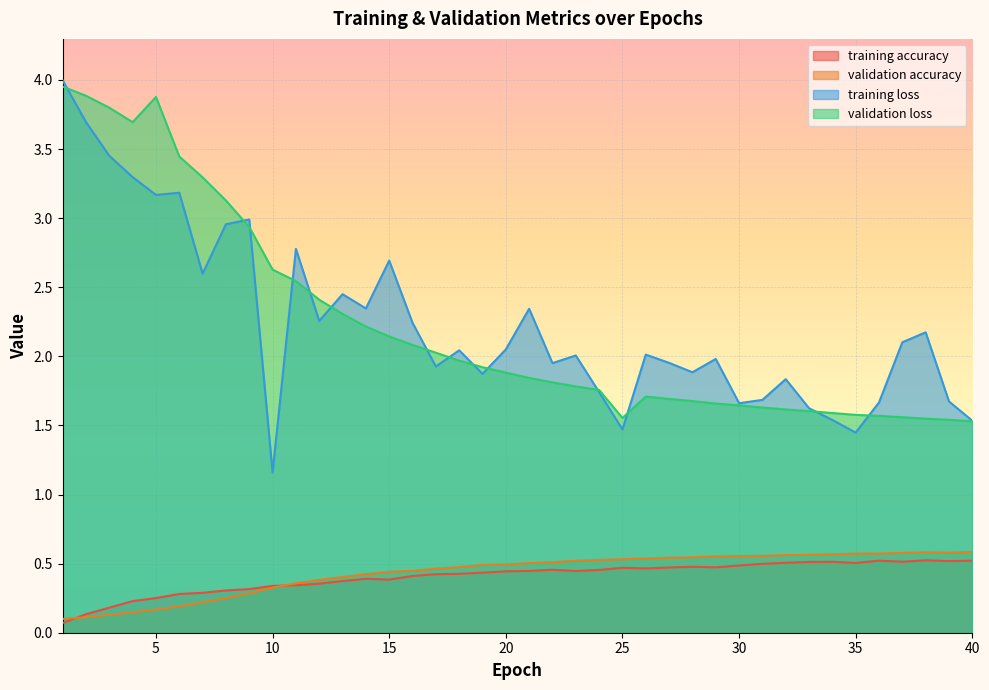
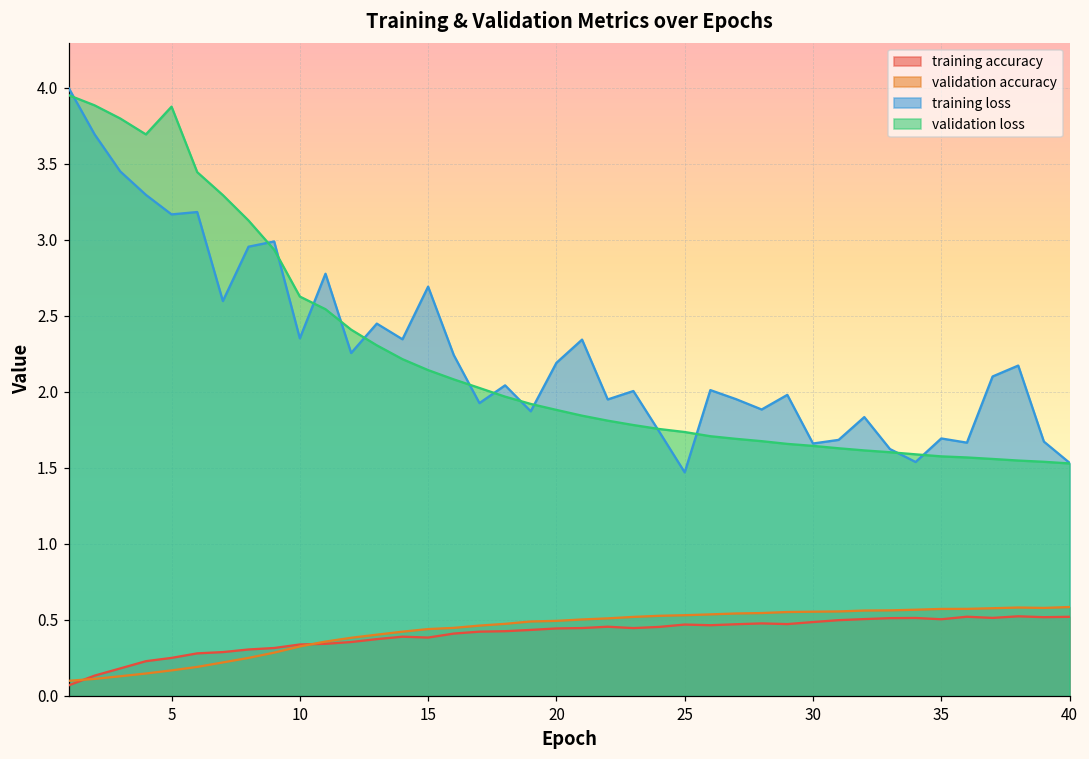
training loss, 10: 1.16 -> 2.35
training loss, 20: 2.05 -> 2.19
validation loss, 25: 1.55 -> 1.74
training loss, 35: 1.45 -> 1.69
